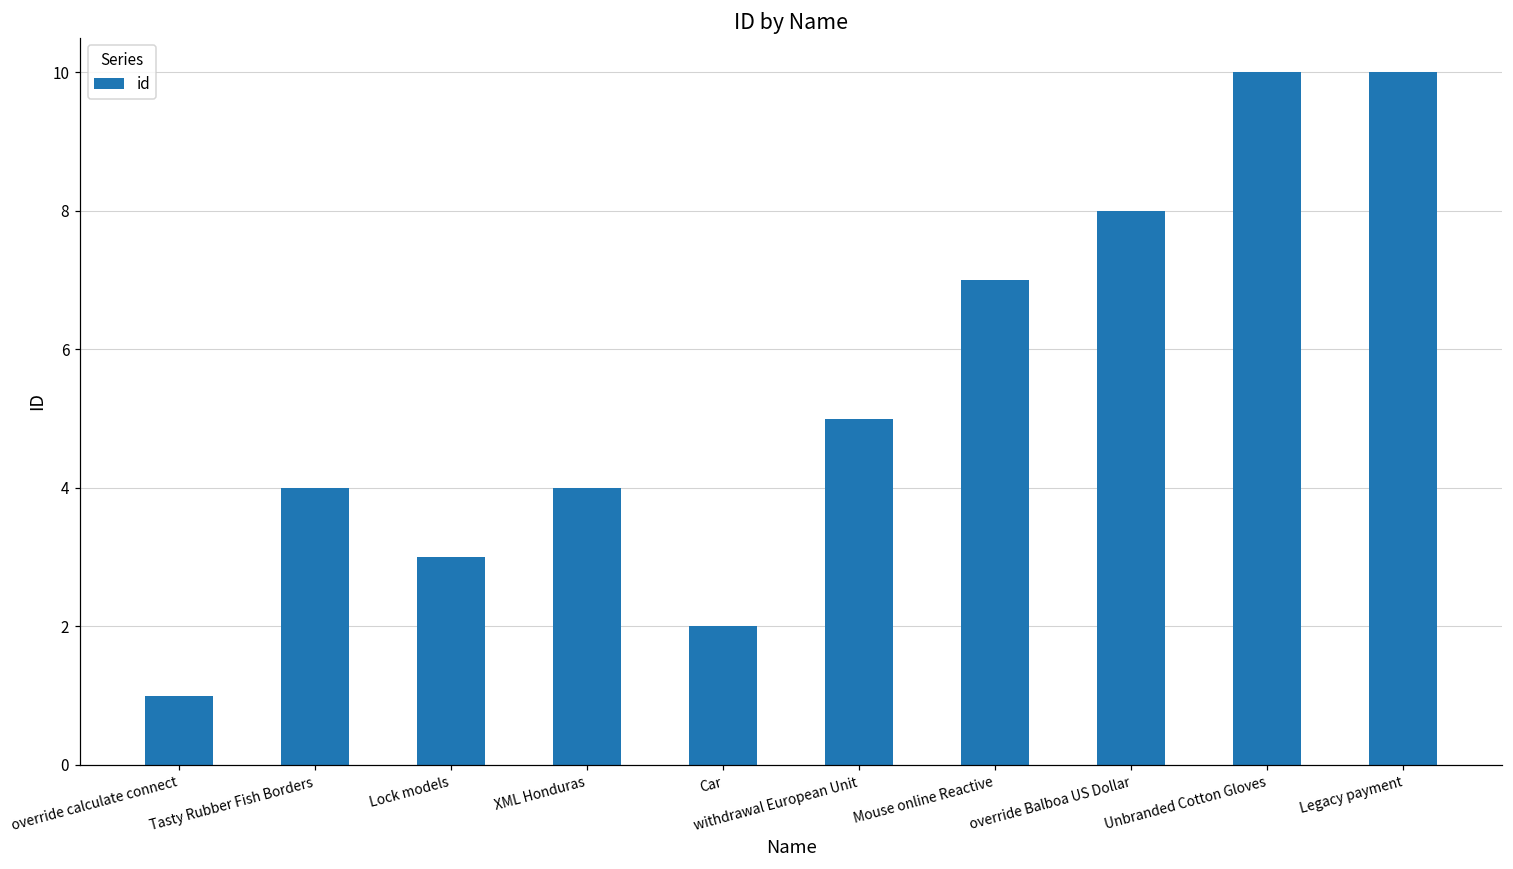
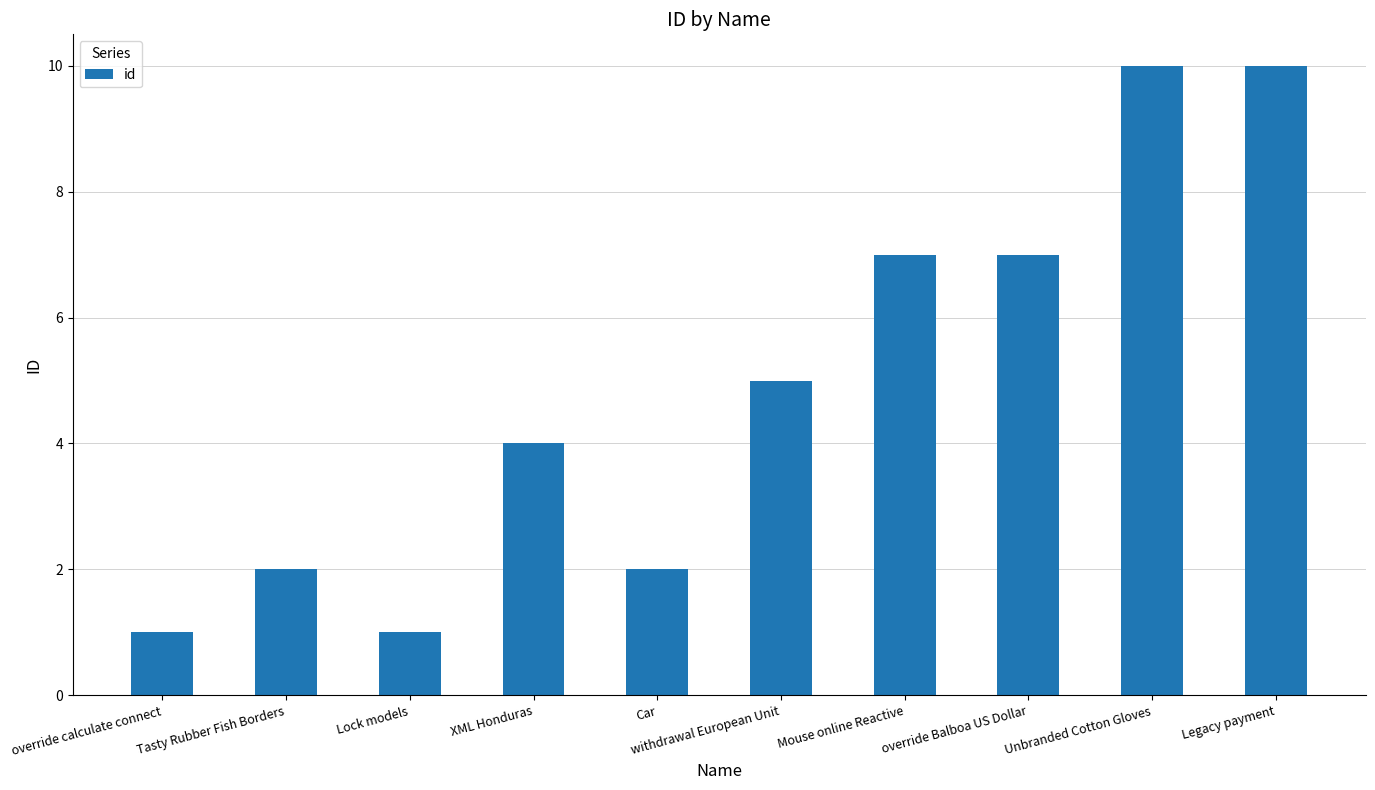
Tasty Rubber Fish Borders: 4 -> 2
Lock models: 3 -> 1
override Balboa US Dollar: 8 -> 7
